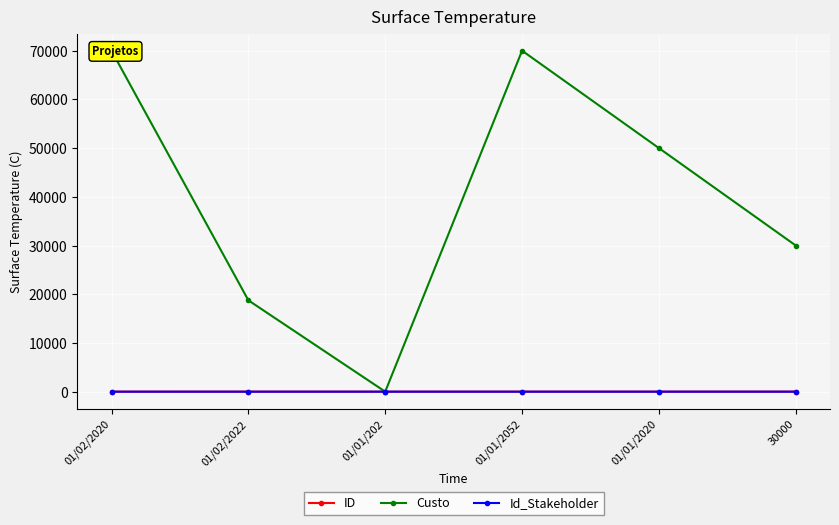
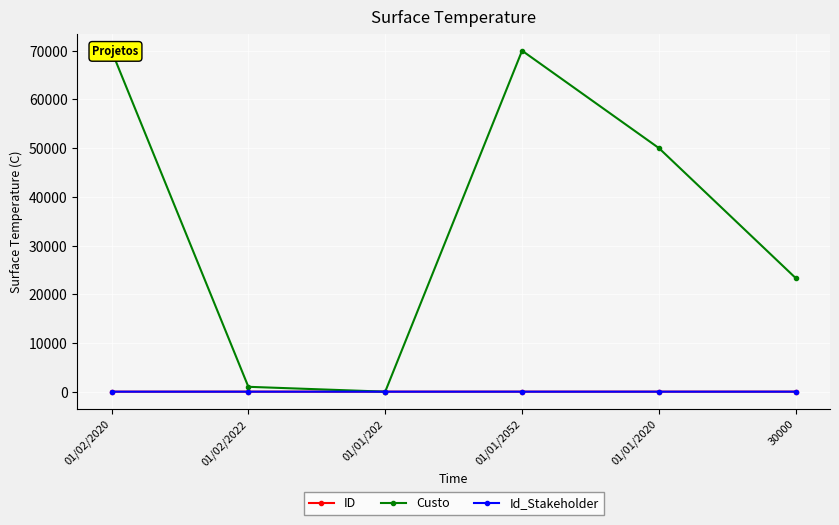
Custo, 01/02/2022: 19000 -> 1000
Custo, 30000: 30000 -> 23000
